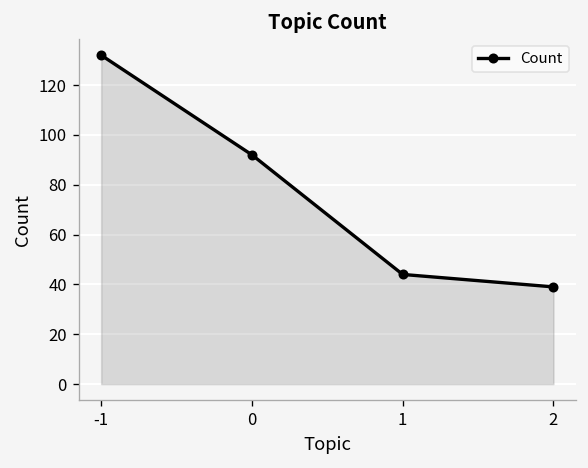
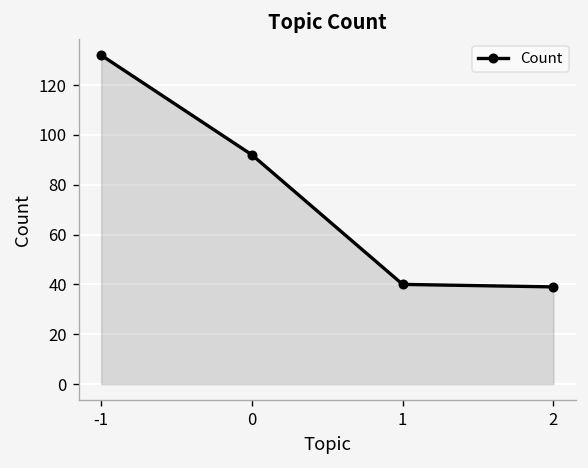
1: 44 -> 40
